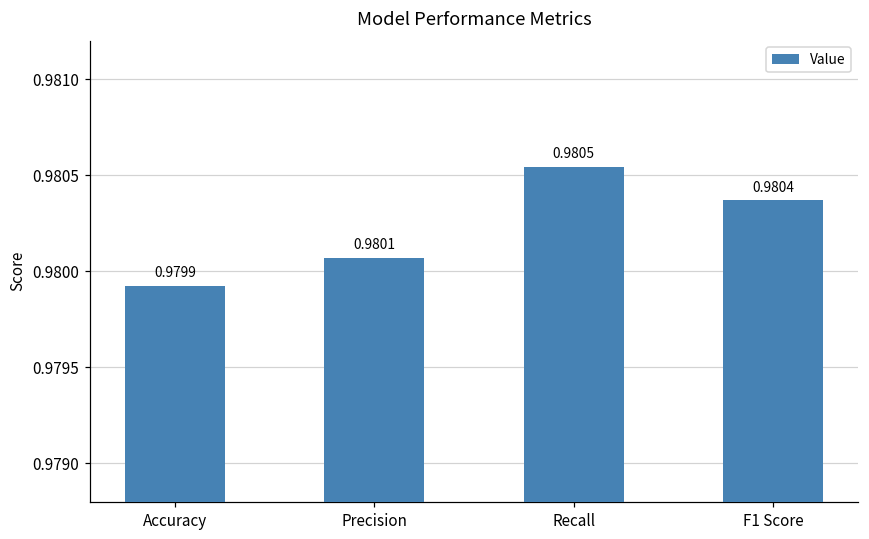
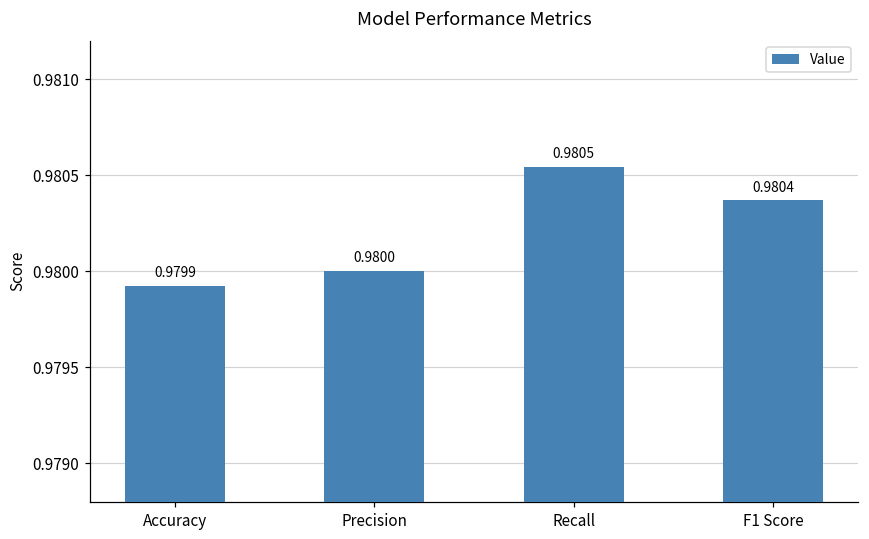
Precision: 0.9801 -> 0.9800
